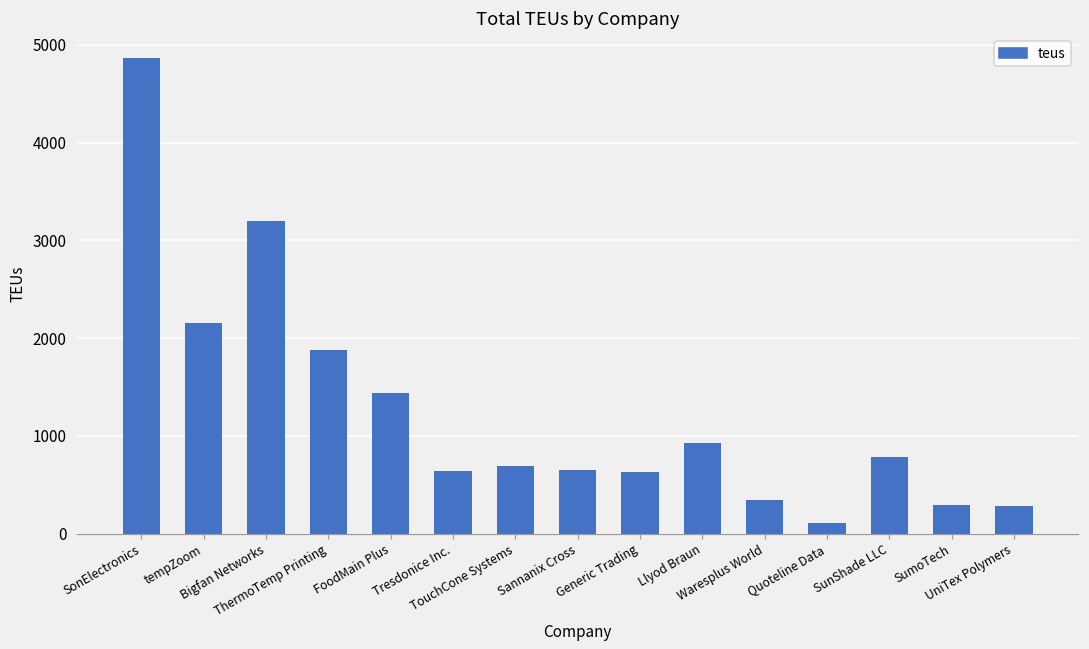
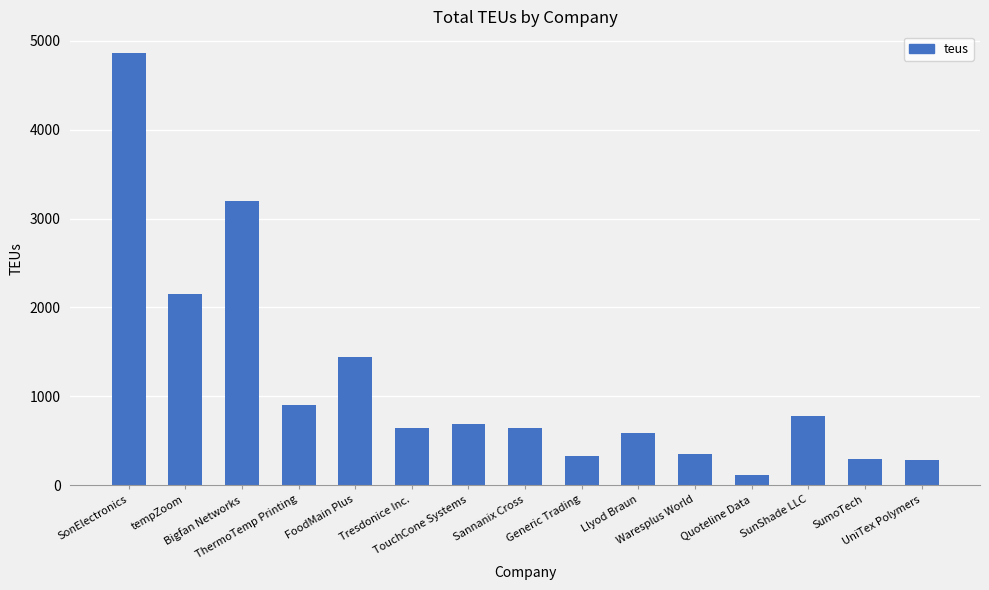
ThermoTemp Printing: 1900 -> 900
Generic Trading: 600 -> 300
Llyod Braun: 900 -> 600
